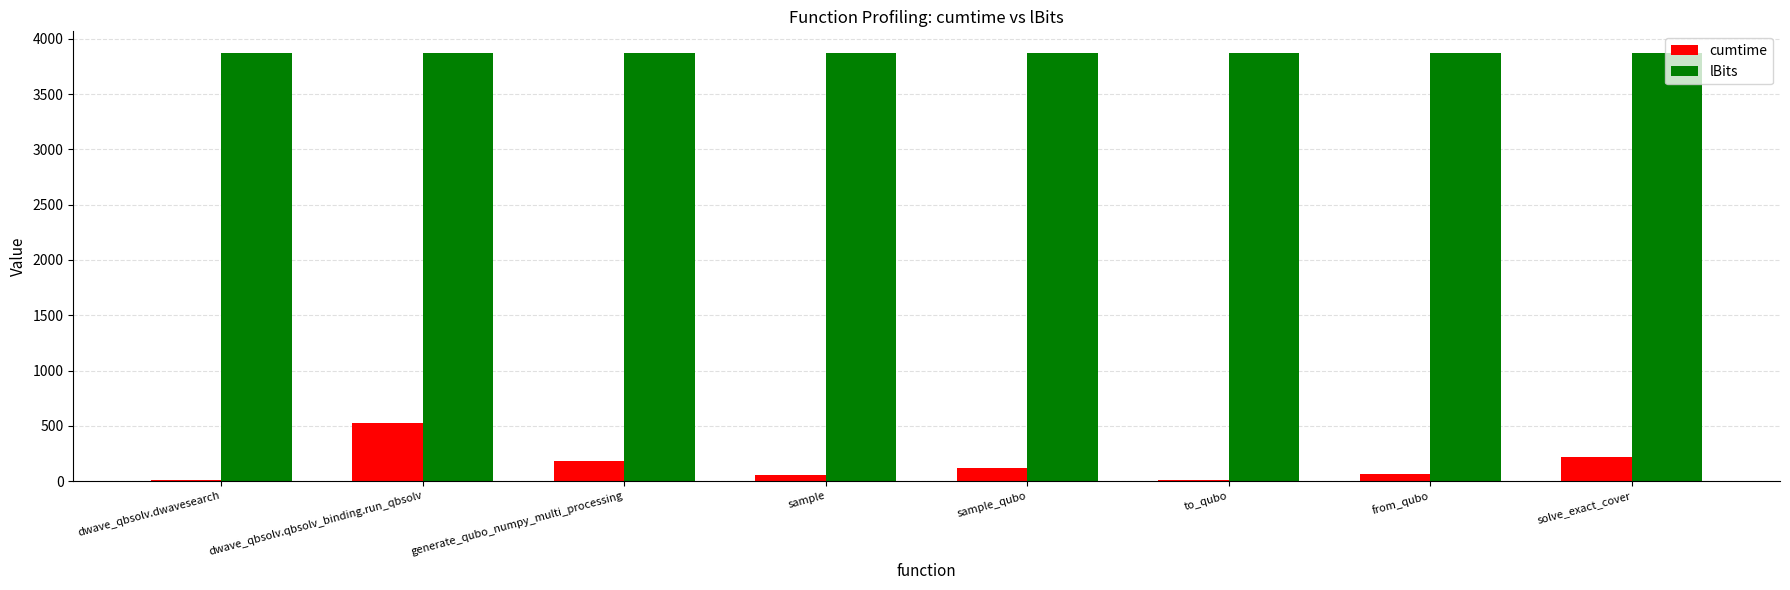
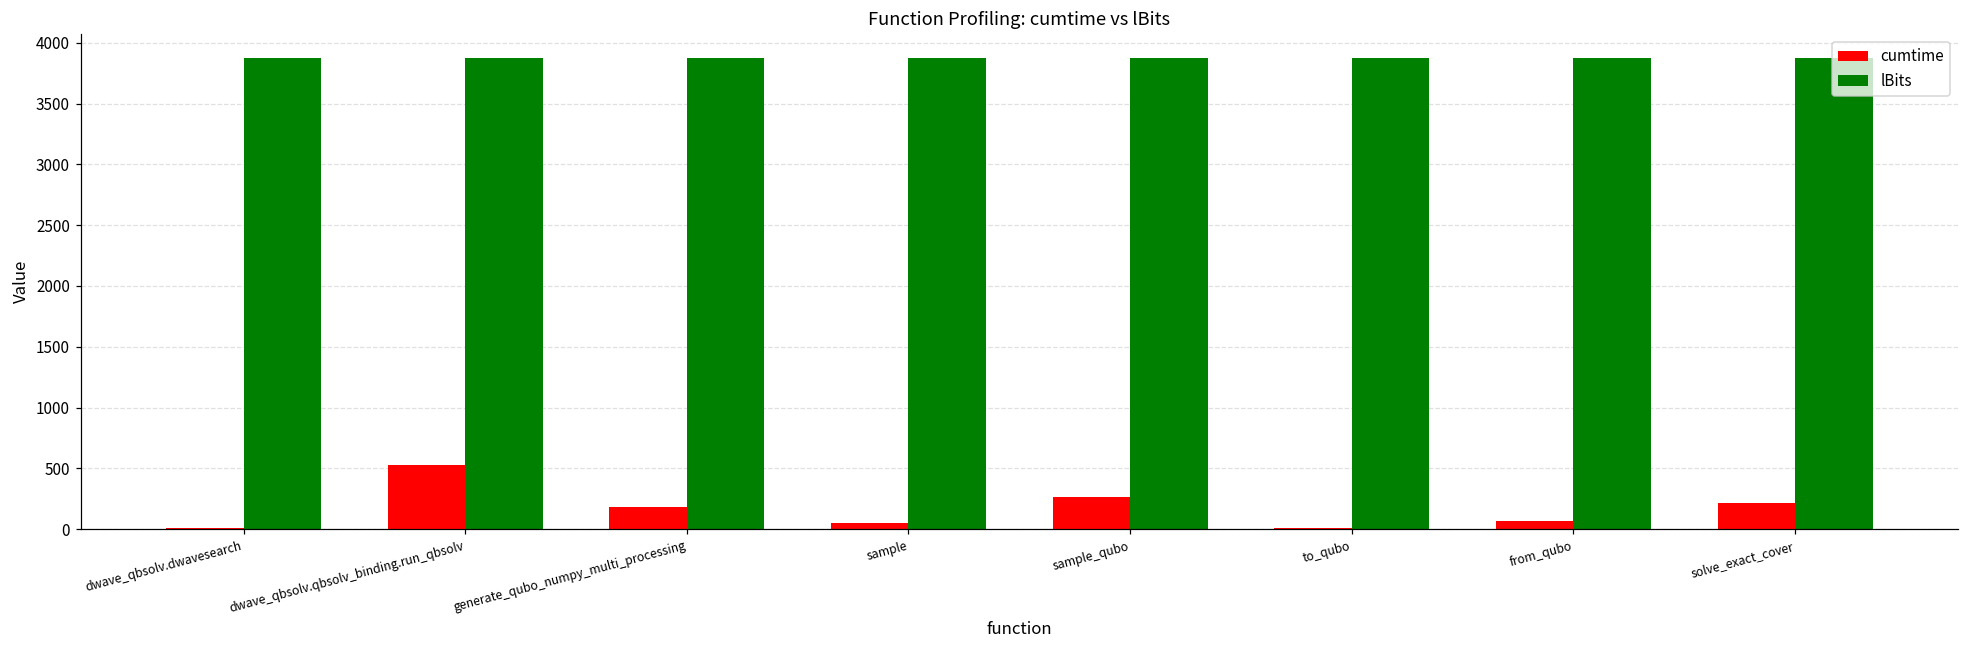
cumtime, sample_qubo: 110 -> 260
